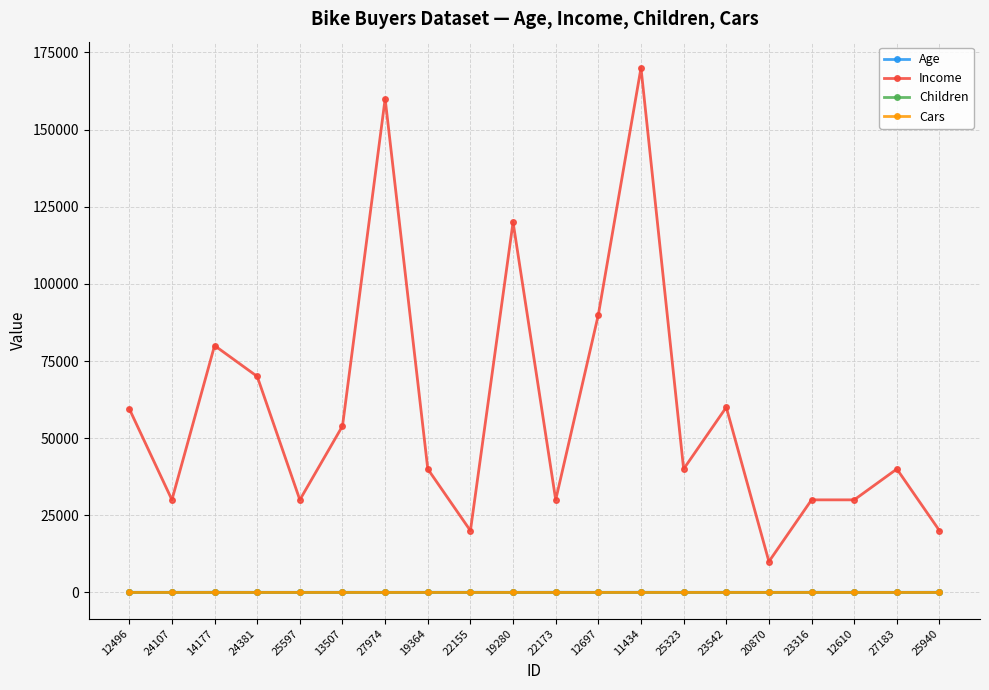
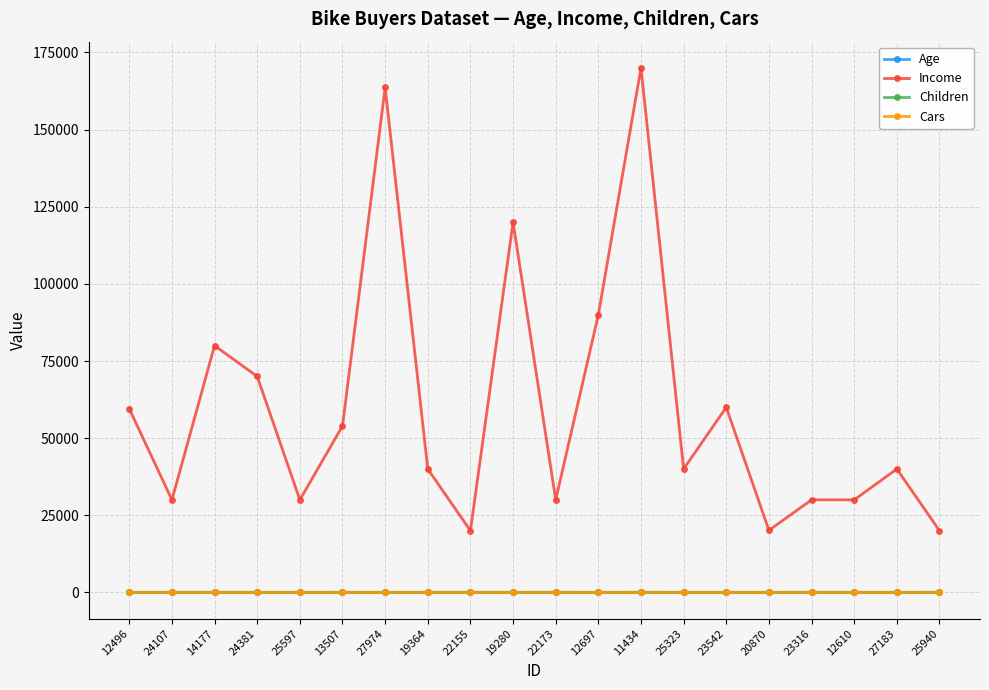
Income, 27974: 160000 -> 164000
Income, 20870: 10000 -> 20000
